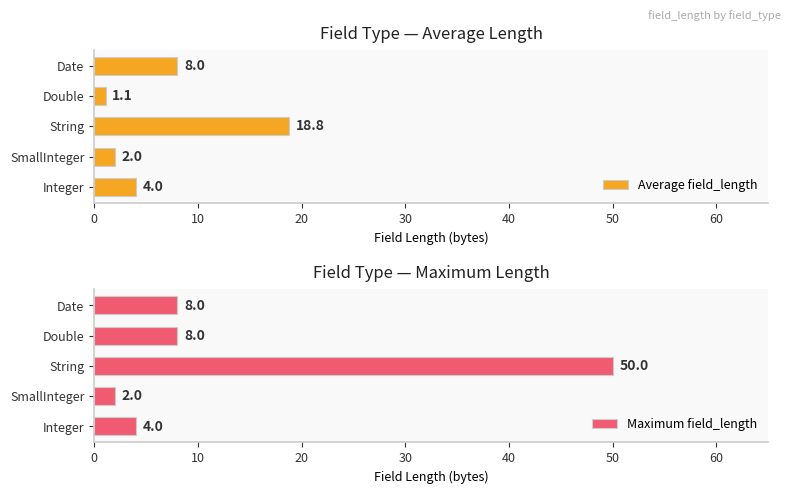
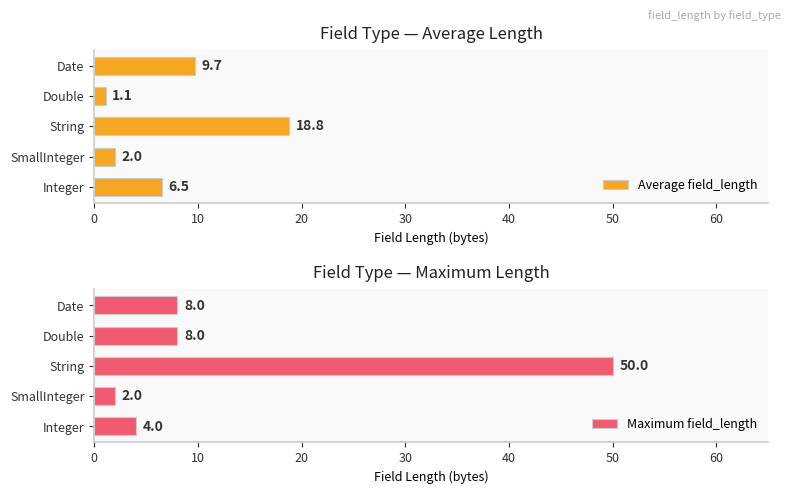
Field Type — Average Length, Date: 8.0 -> 9.7
Field Type — Average Length, Integer: 4.0 -> 6.5
